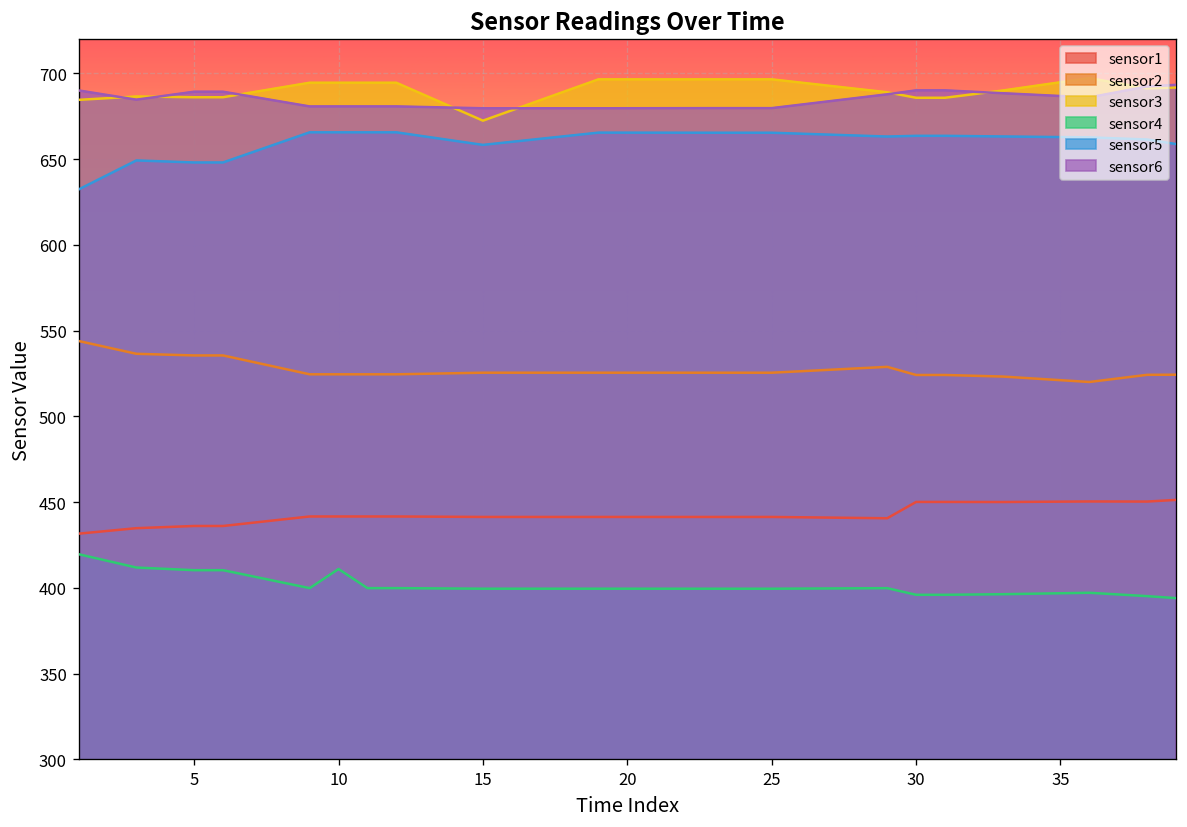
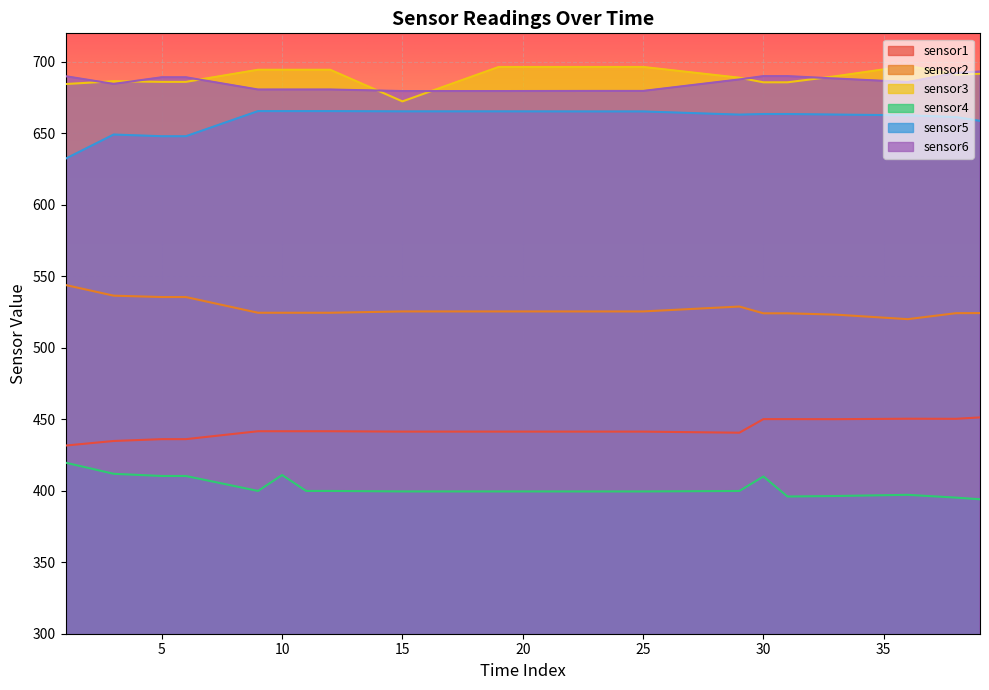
sensor5, 15: 658 -> 665
sensor4, 30: 396 -> 410
